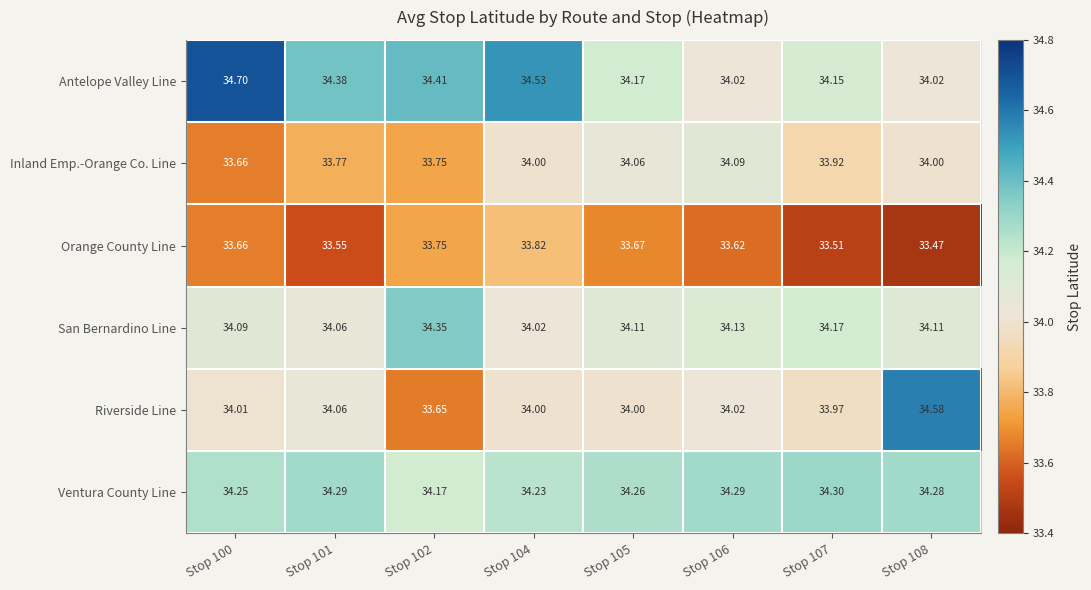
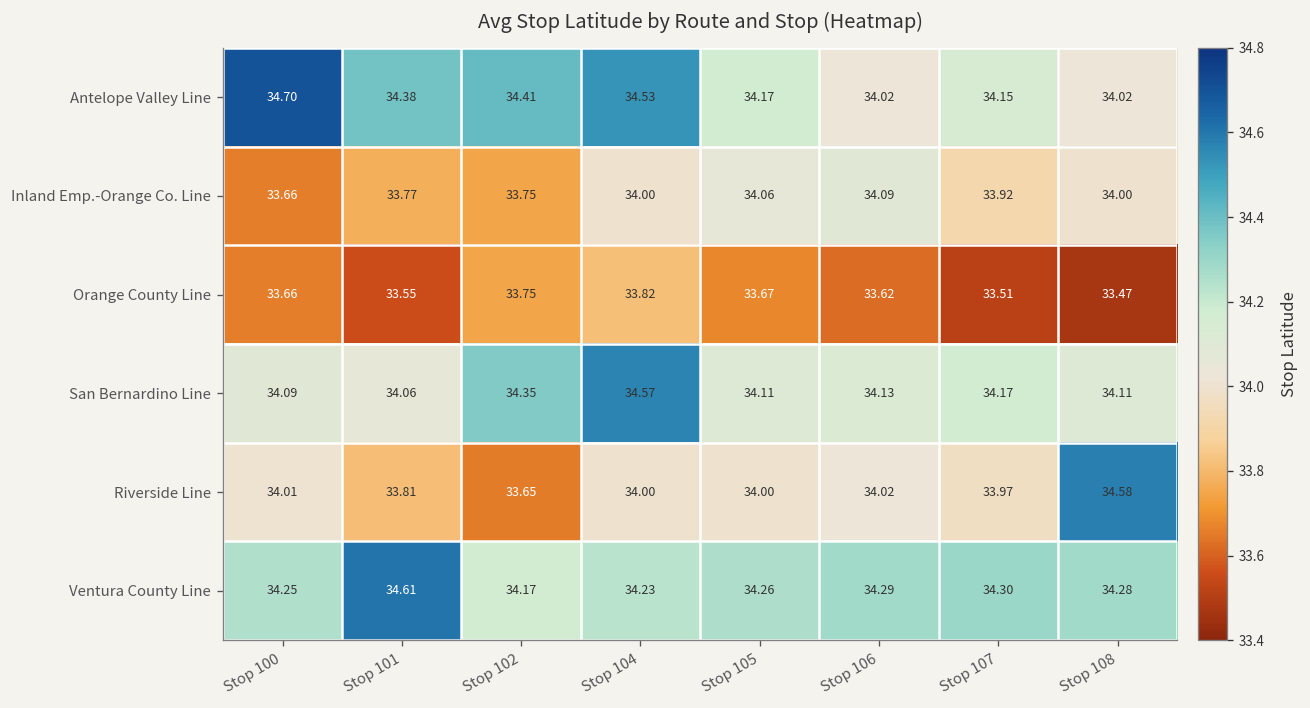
San Bernardino Line, Stop 104: 34.02 -> 34.57
Riverside Line, Stop 101: 34.06 -> 33.81
Ventura County Line, Stop 101: 34.29 -> 34.61
